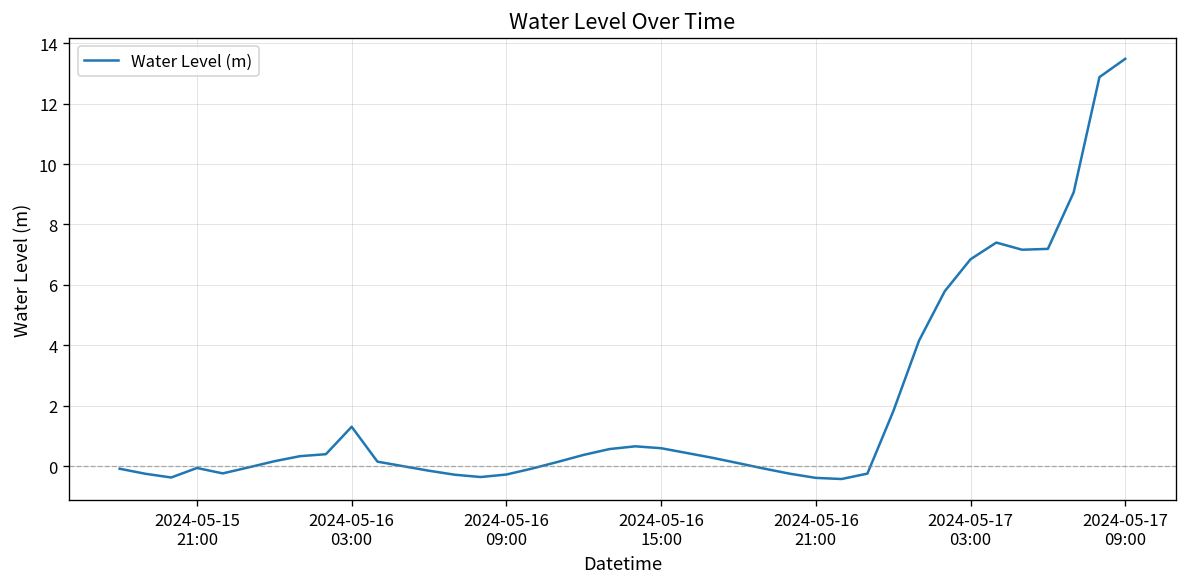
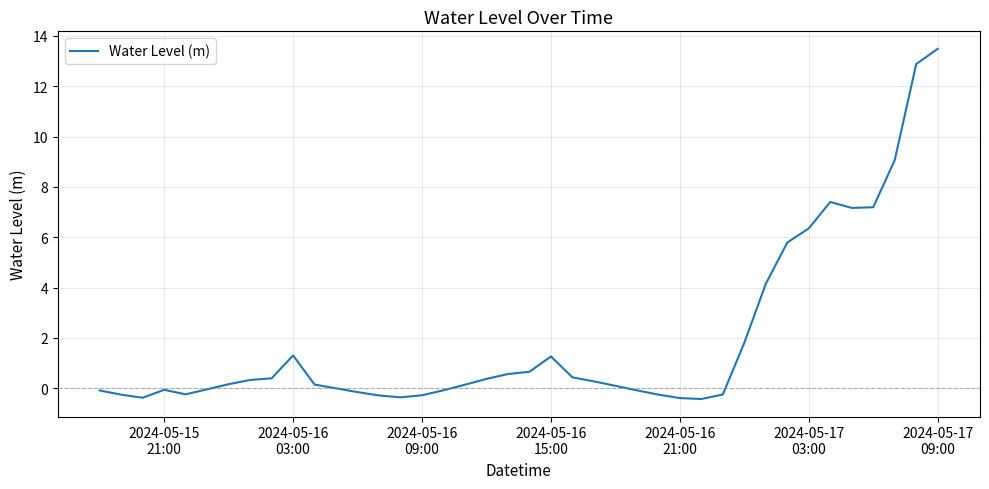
2024-05-16 15:00: 0.6 -> 1.3
2024-05-17 03:00: 6.8 -> 6.4
